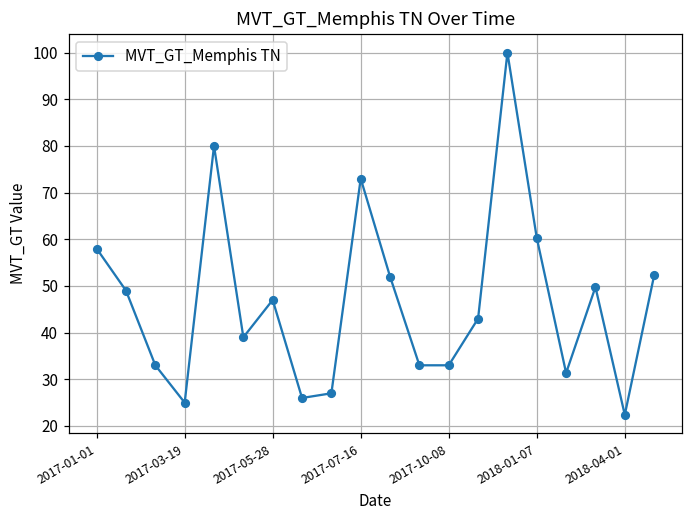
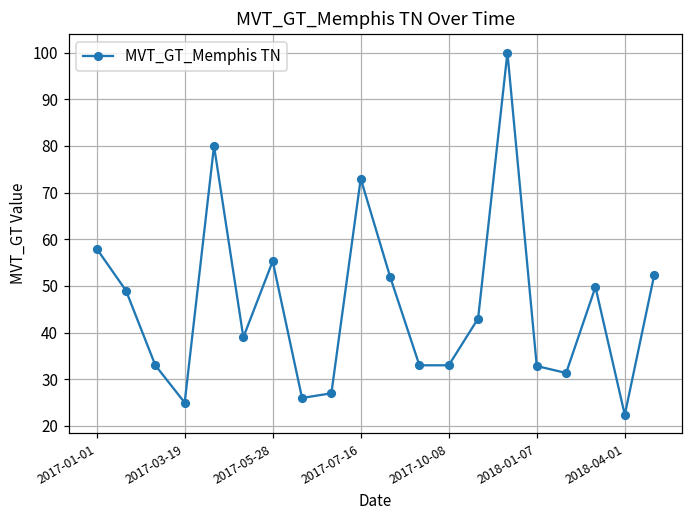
2017-05-28: 47 -> 55
2018-01-07: 60 -> 33
